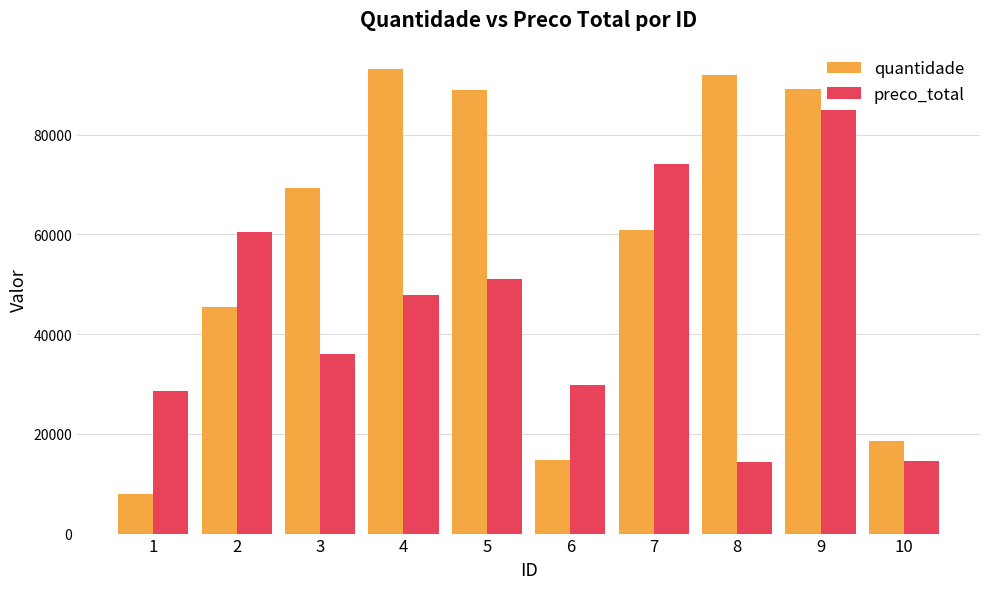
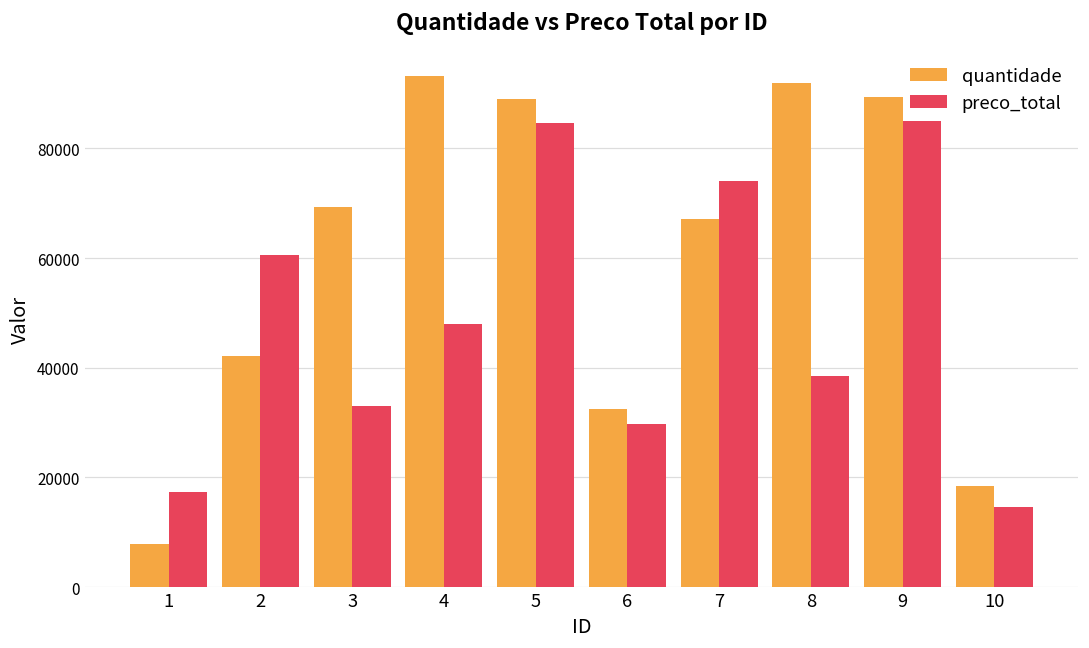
preco_total, 1: 29000 -> 17000
quantidade, 2: 45000 -> 42000
preco_total, 3: 36000 -> 33000
preco_total, 5: 51000 -> 85000
quantidade, 6: 15000 -> 32000
quantidade, 7: 61000 -> 67000
preco_total, 8: 14000 -> 39000
